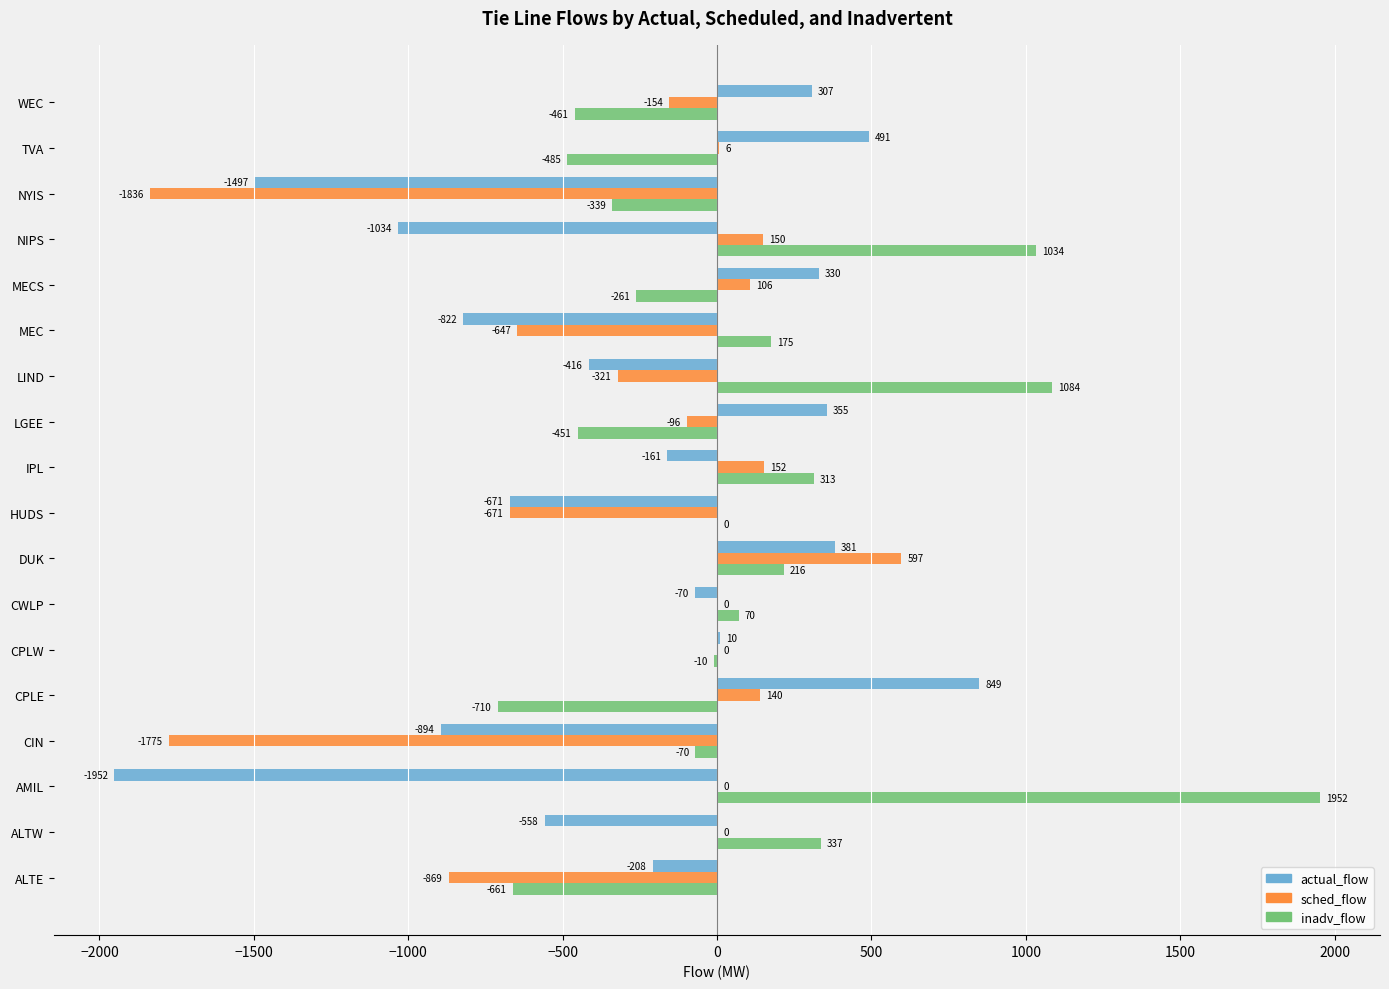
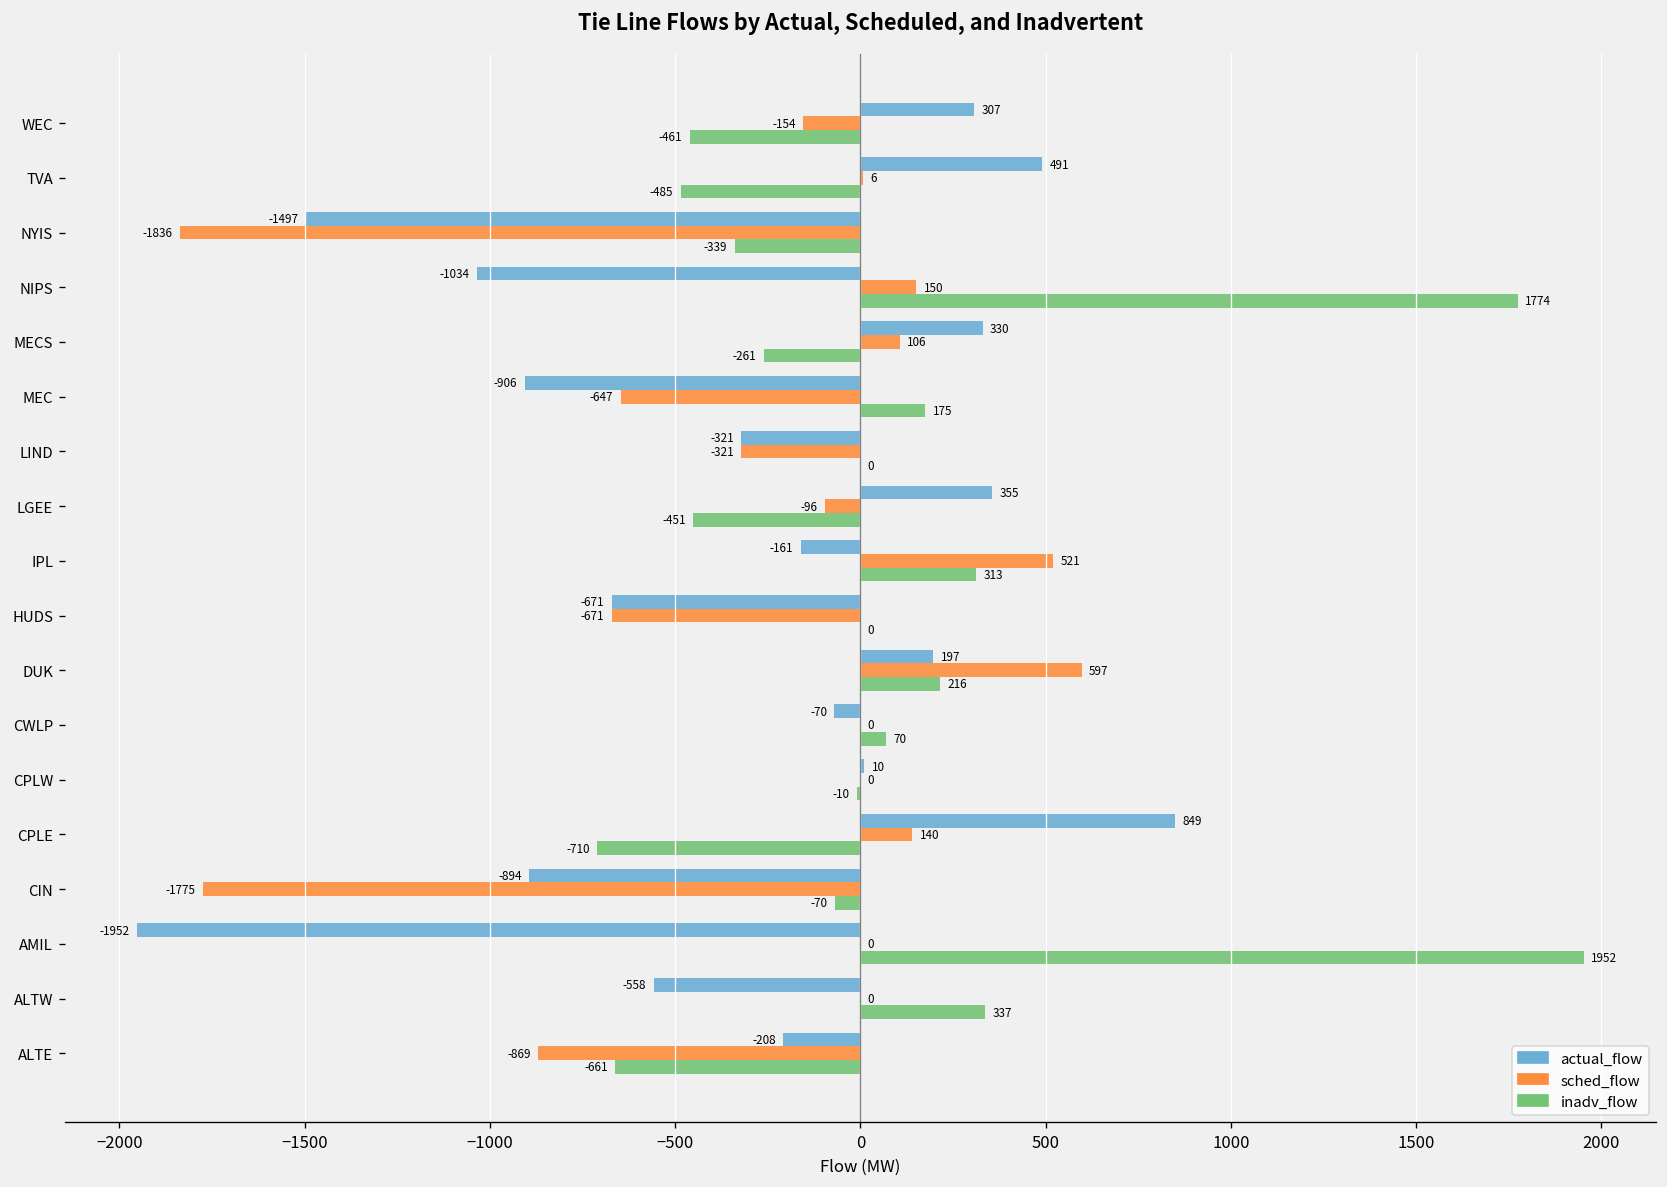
inadv_flow, NIPS: 1034 -> 1774
actual_flow, MEC: -822 -> -906
actual_flow, LIND: -416 -> -321
inadv_flow, LIND: 1084 -> 0
sched_flow, IPL: 152 -> 521
actual_flow, DUK: 381 -> 197
